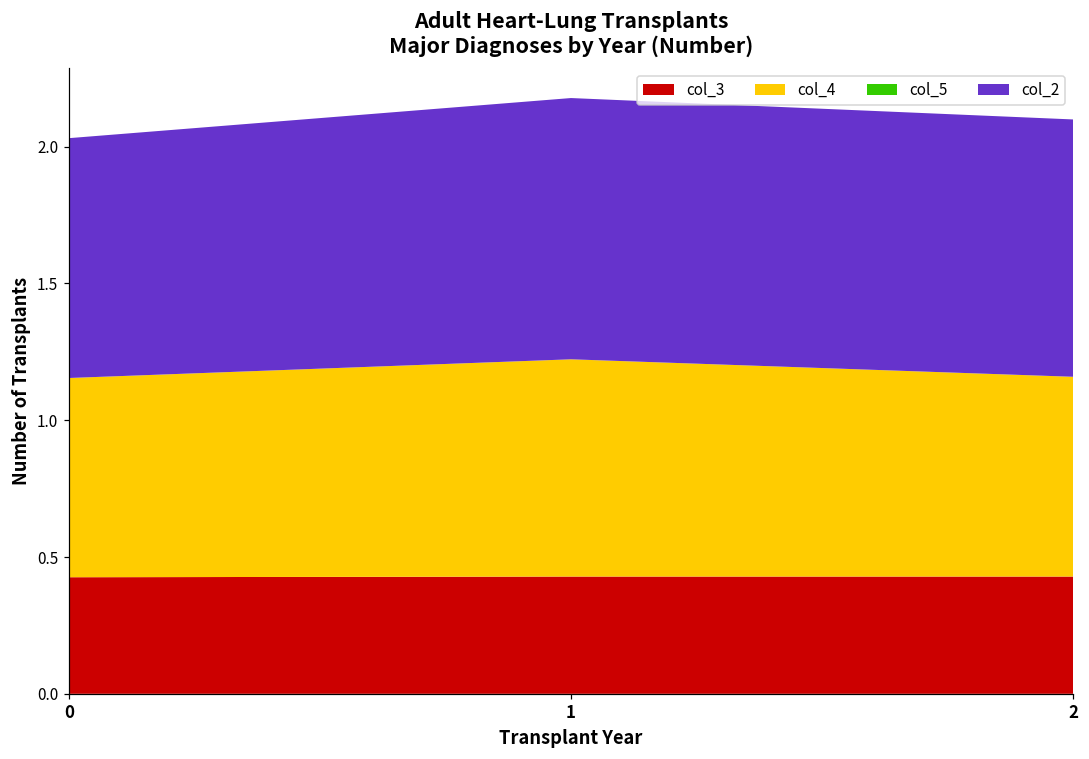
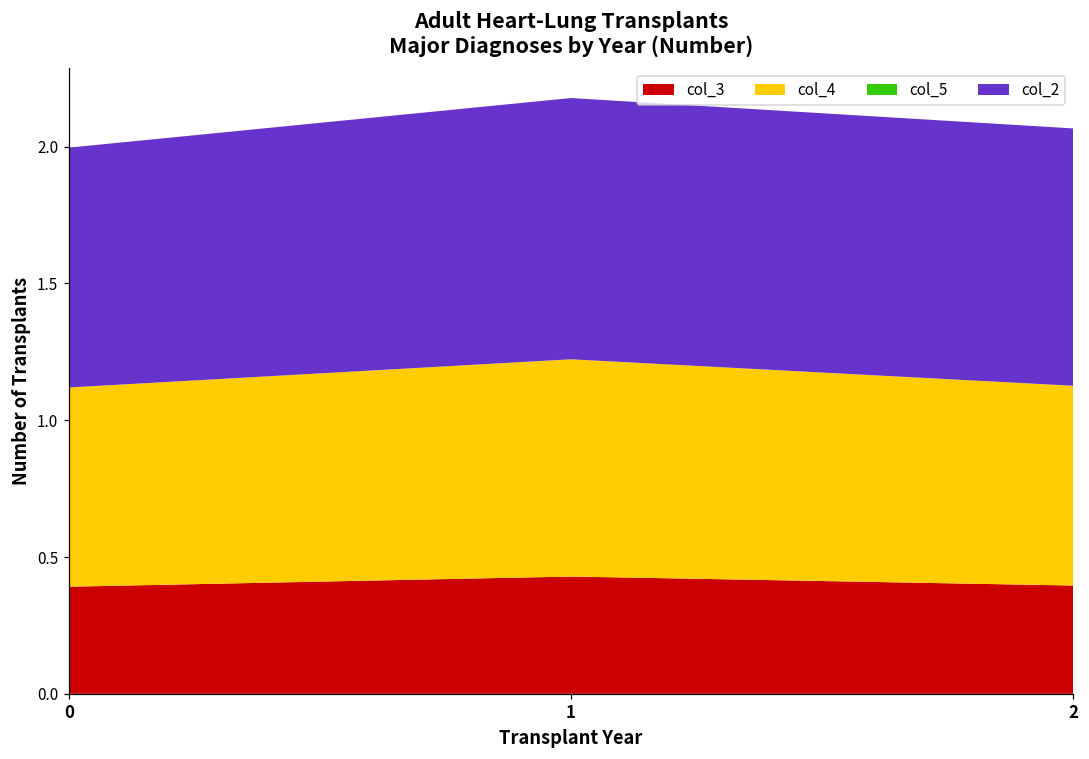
col_3, 0: 0.43 -> 0.39
col_3, 2: 0.43 -> 0.40
